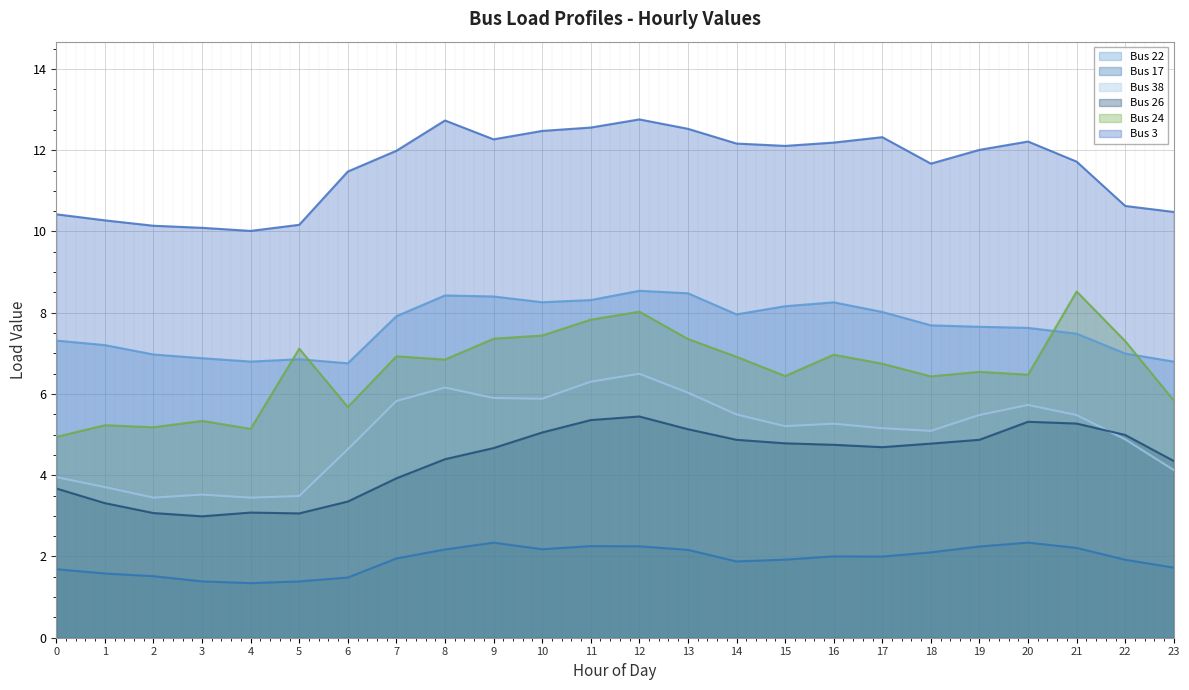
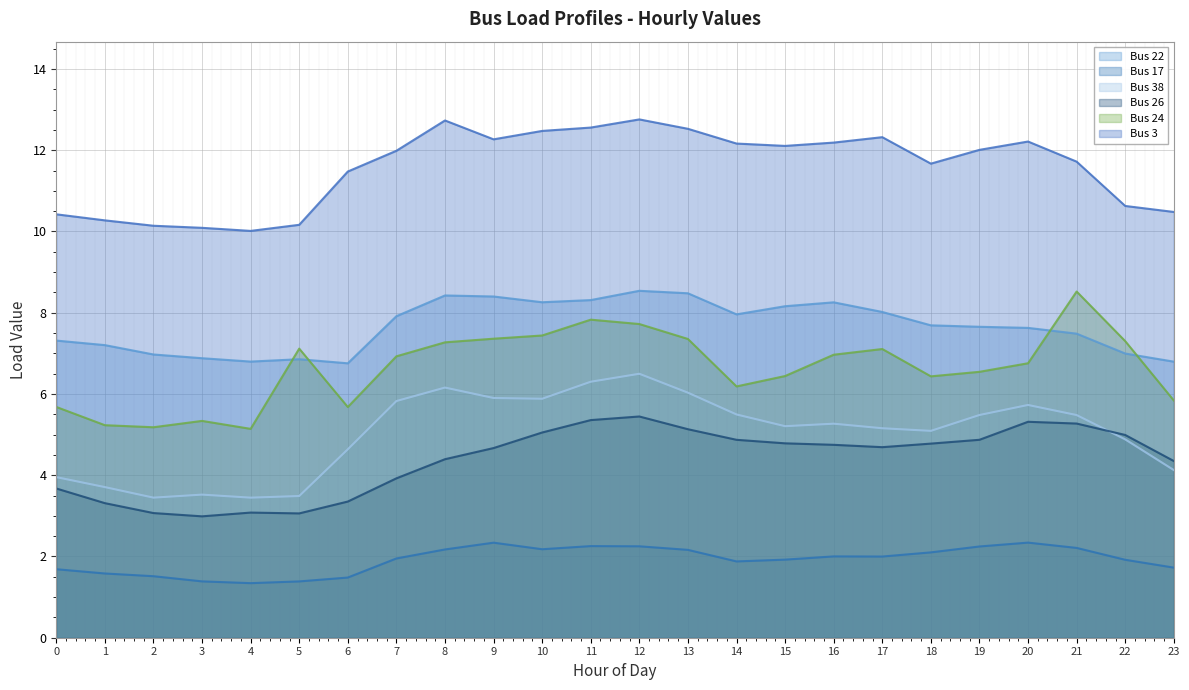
Bus 24, 0: 4.9 -> 5.7
Bus 24, 8: 6.8 -> 7.3
Bus 24, 12: 8.0 -> 7.7
Bus 24, 14: 6.9 -> 6.2
Bus 24, 17: 6.7 -> 7.1
Bus 24, 20: 6.5 -> 6.8
